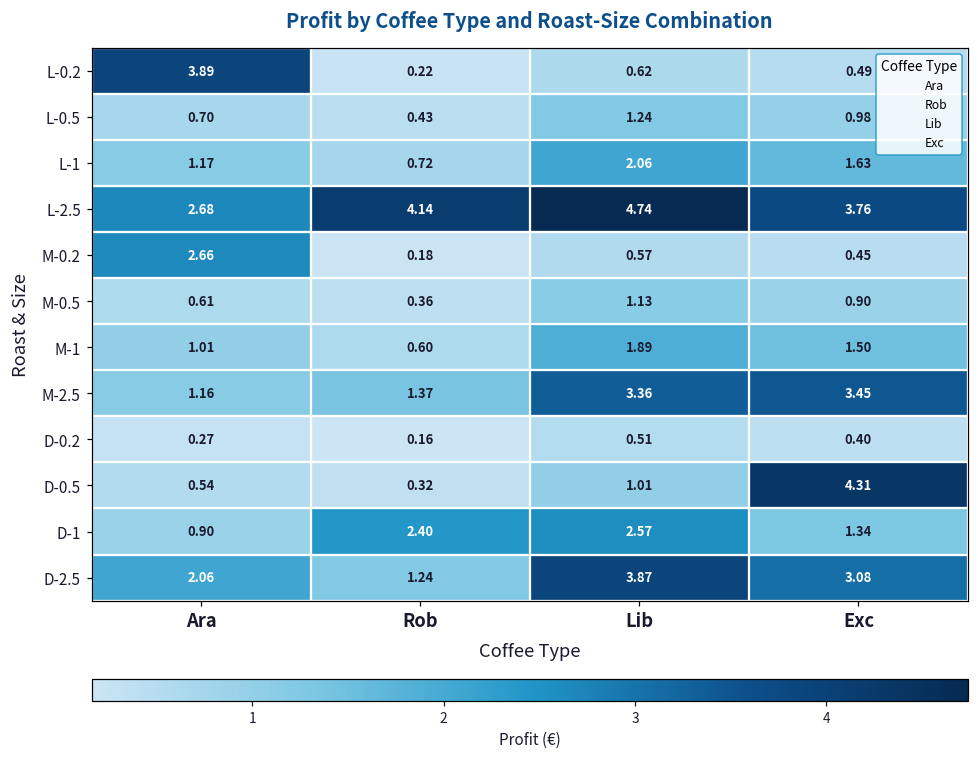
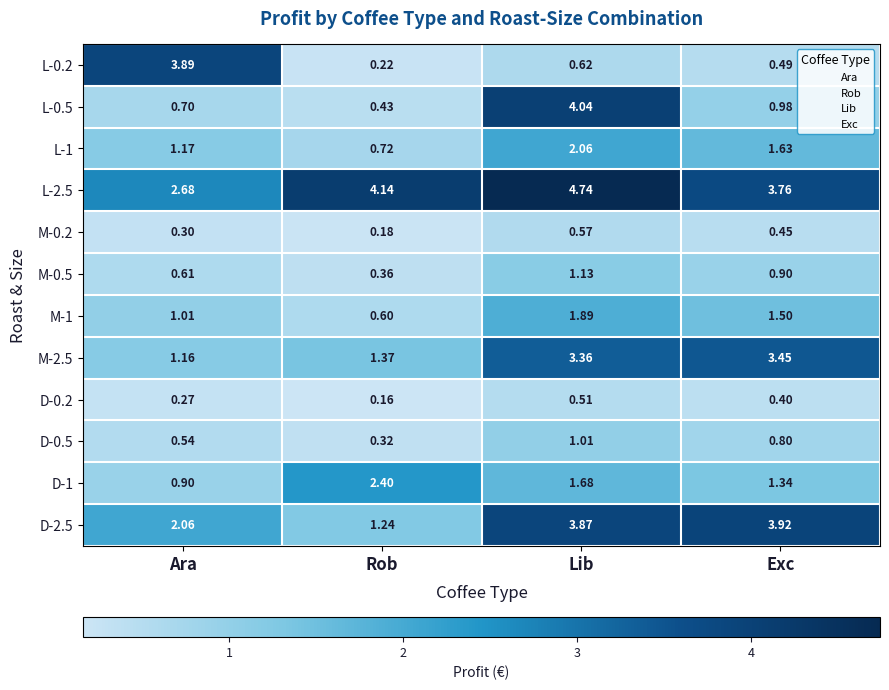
L-0.5, Lib: 1.24 -> 4.04
M-0.2, Ara: 2.66 -> 0.30
D-0.5, Exc: 4.31 -> 0.80
D-1, Lib: 2.57 -> 1.68
D-2.5, Exc: 3.08 -> 3.92
